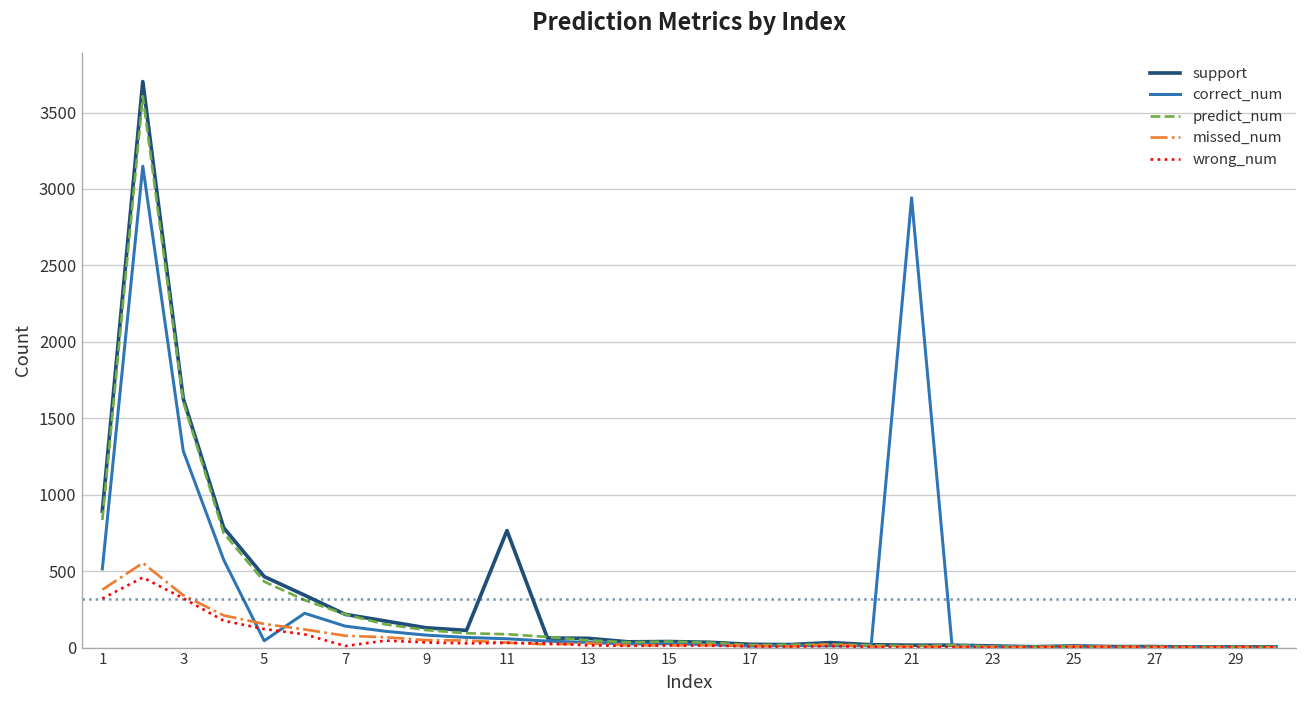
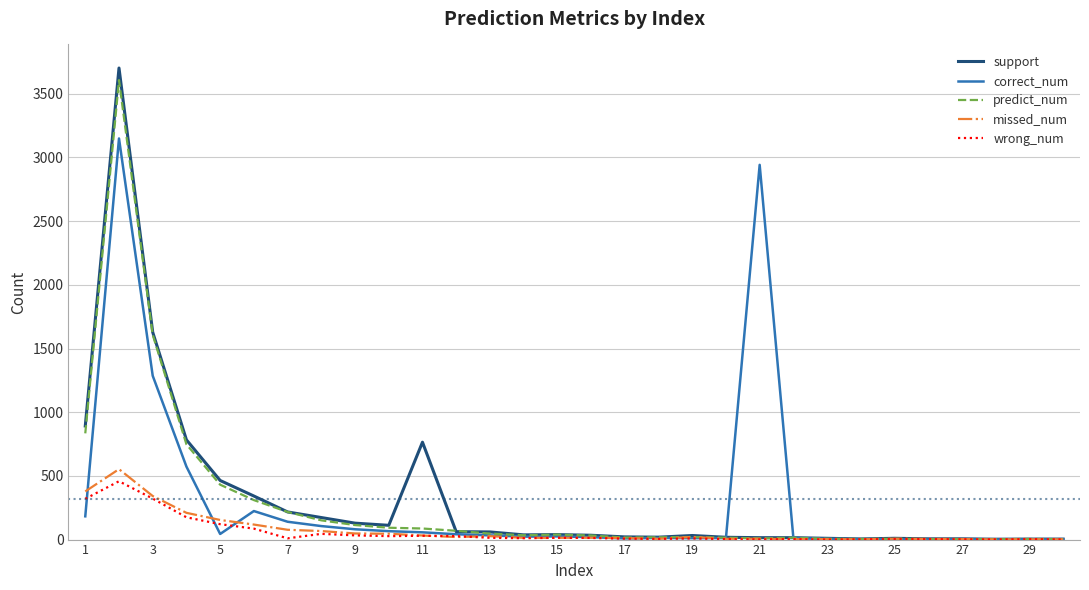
correct_num, 1: 510 -> 180
